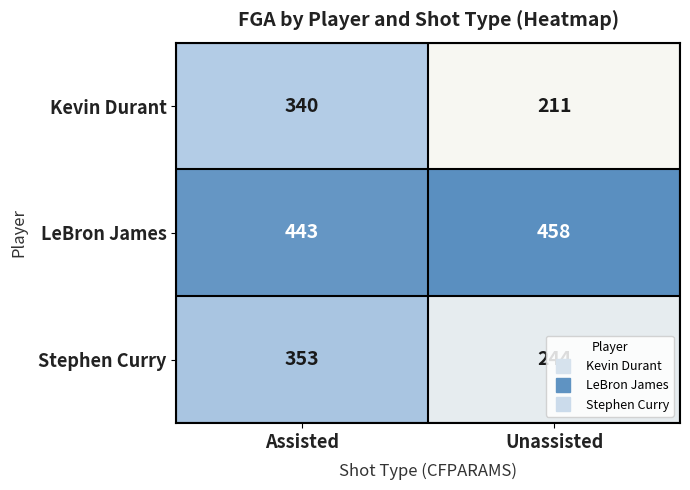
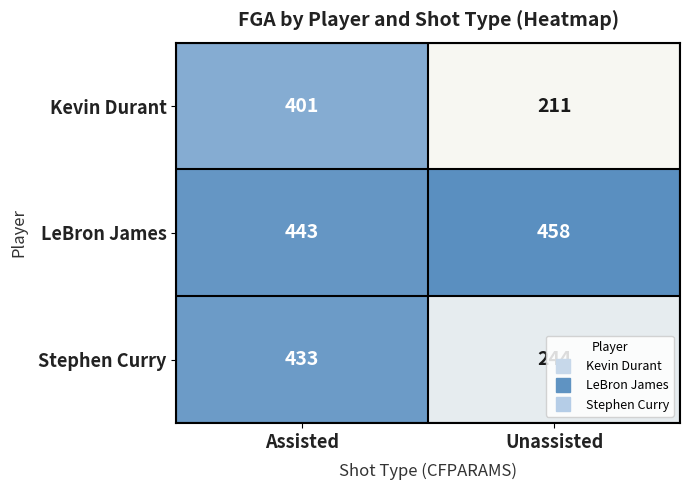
Kevin Durant, Assisted: 340 -> 401
Stephen Curry, Assisted: 353 -> 433
